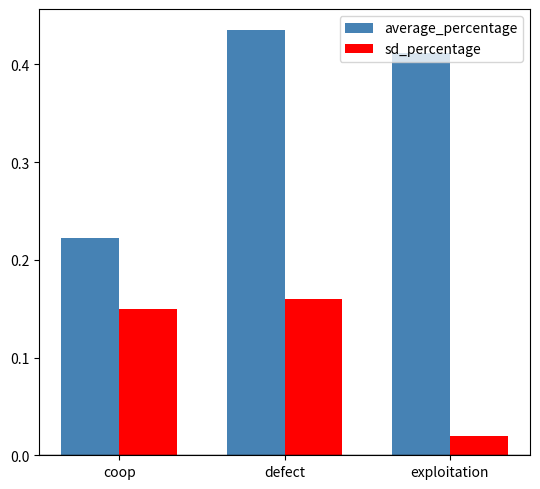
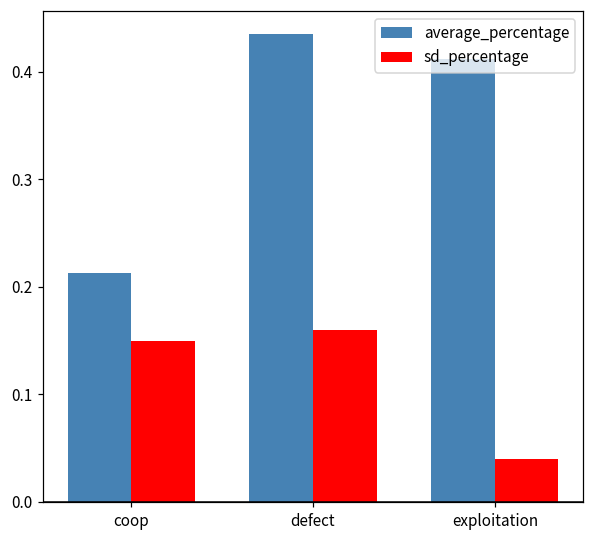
average_percentage, coop: 0.22 -> 0.21
sd_percentage, exploitation: 0.02 -> 0.04
